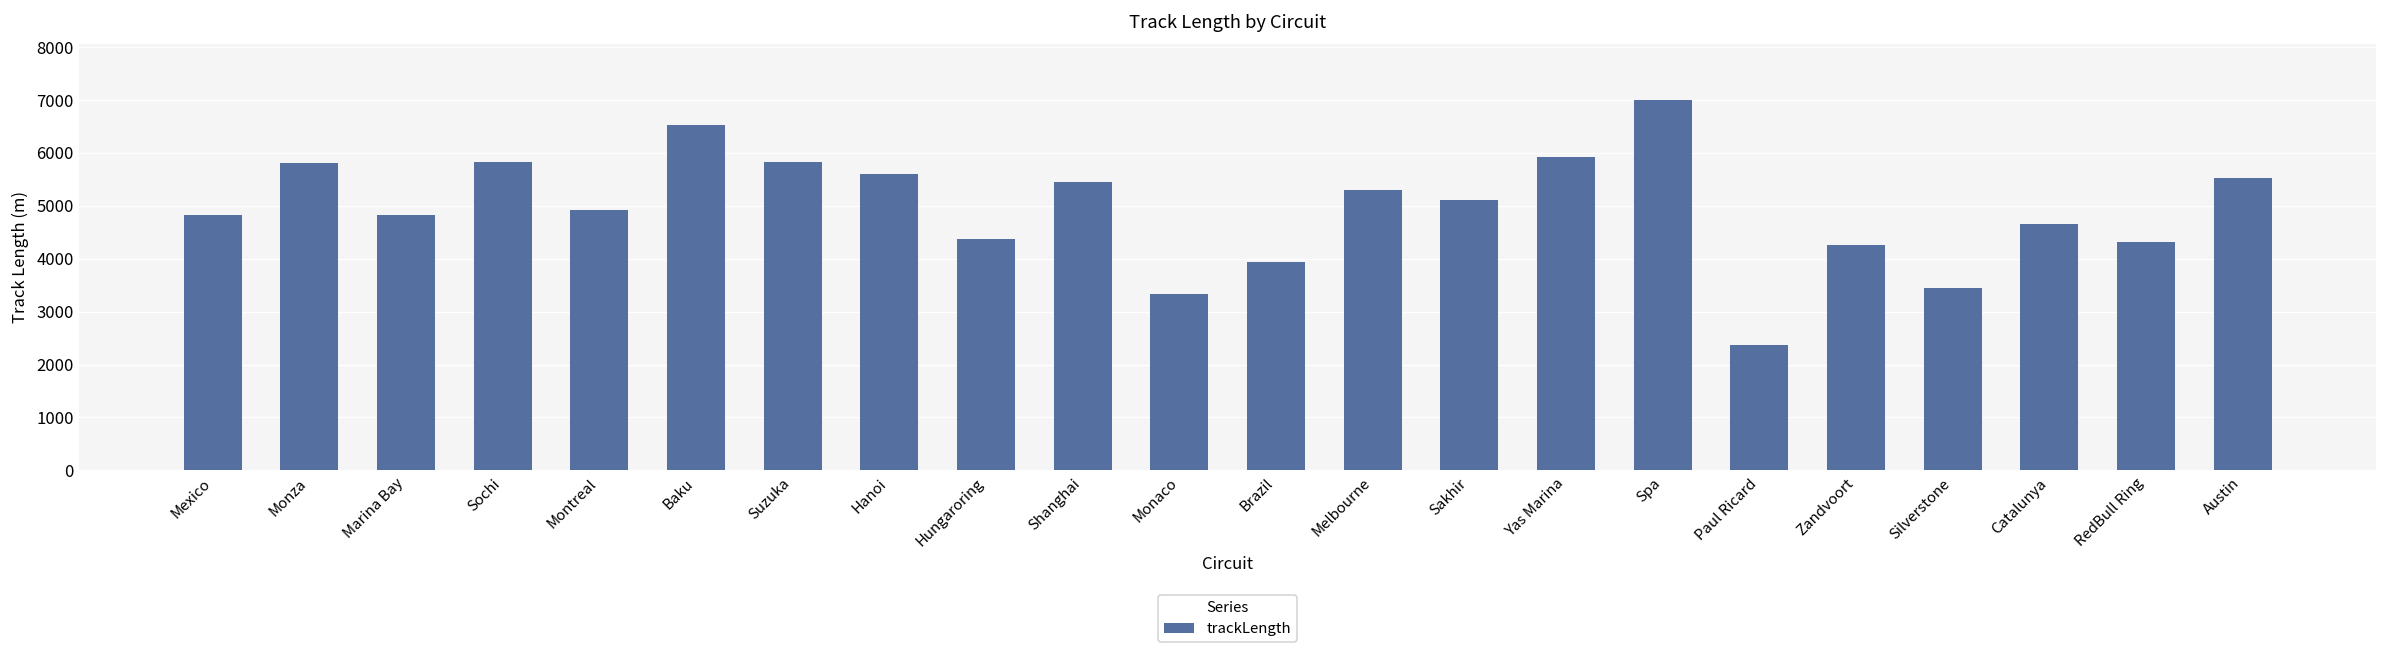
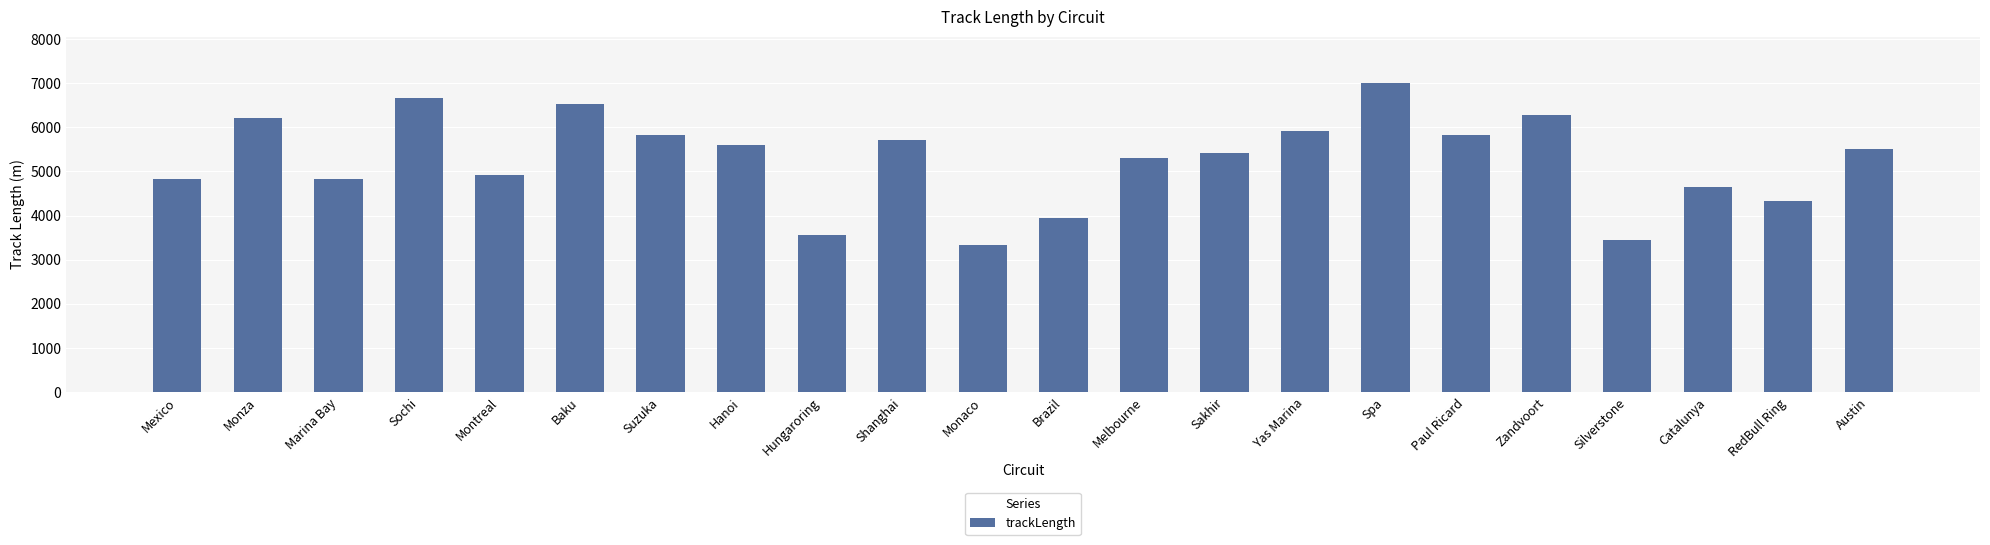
Monza: 5800 -> 6200
Sochi: 5800 -> 6700
Hungaroring: 4400 -> 3600
Shanghai: 5400 -> 5700
Sakhir: 5100 -> 5400
Paul Ricard: 2400 -> 5800
Zandvoort: 4300 -> 6300
